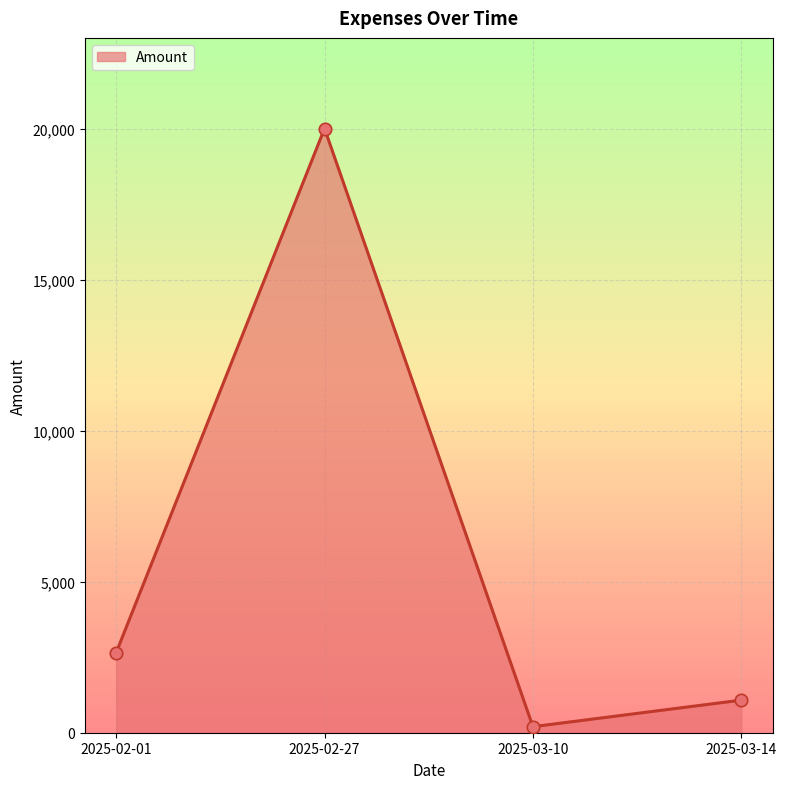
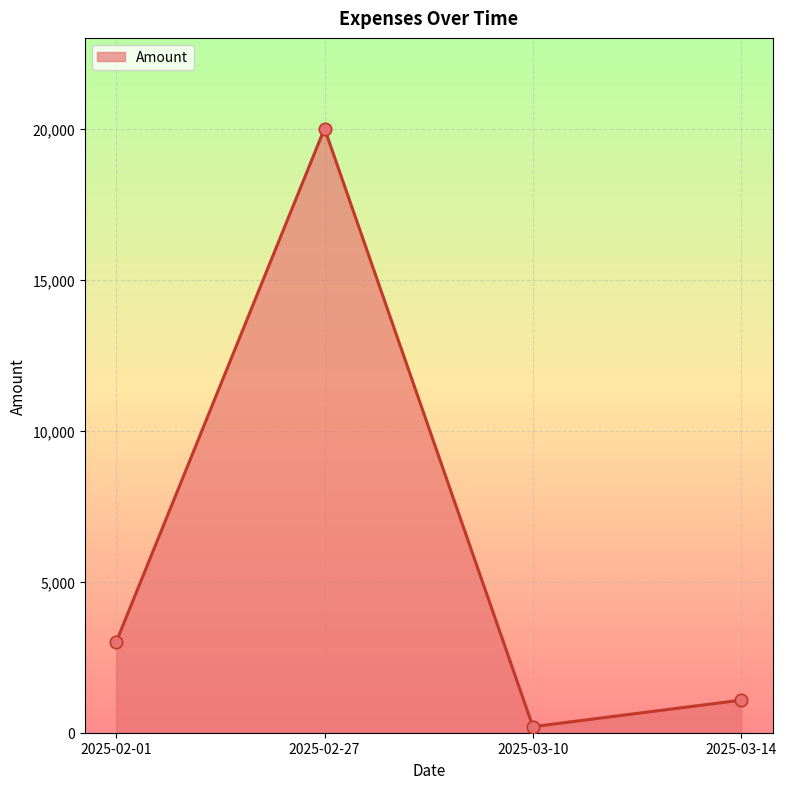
2025-02-01: 2,700 -> 3,000
